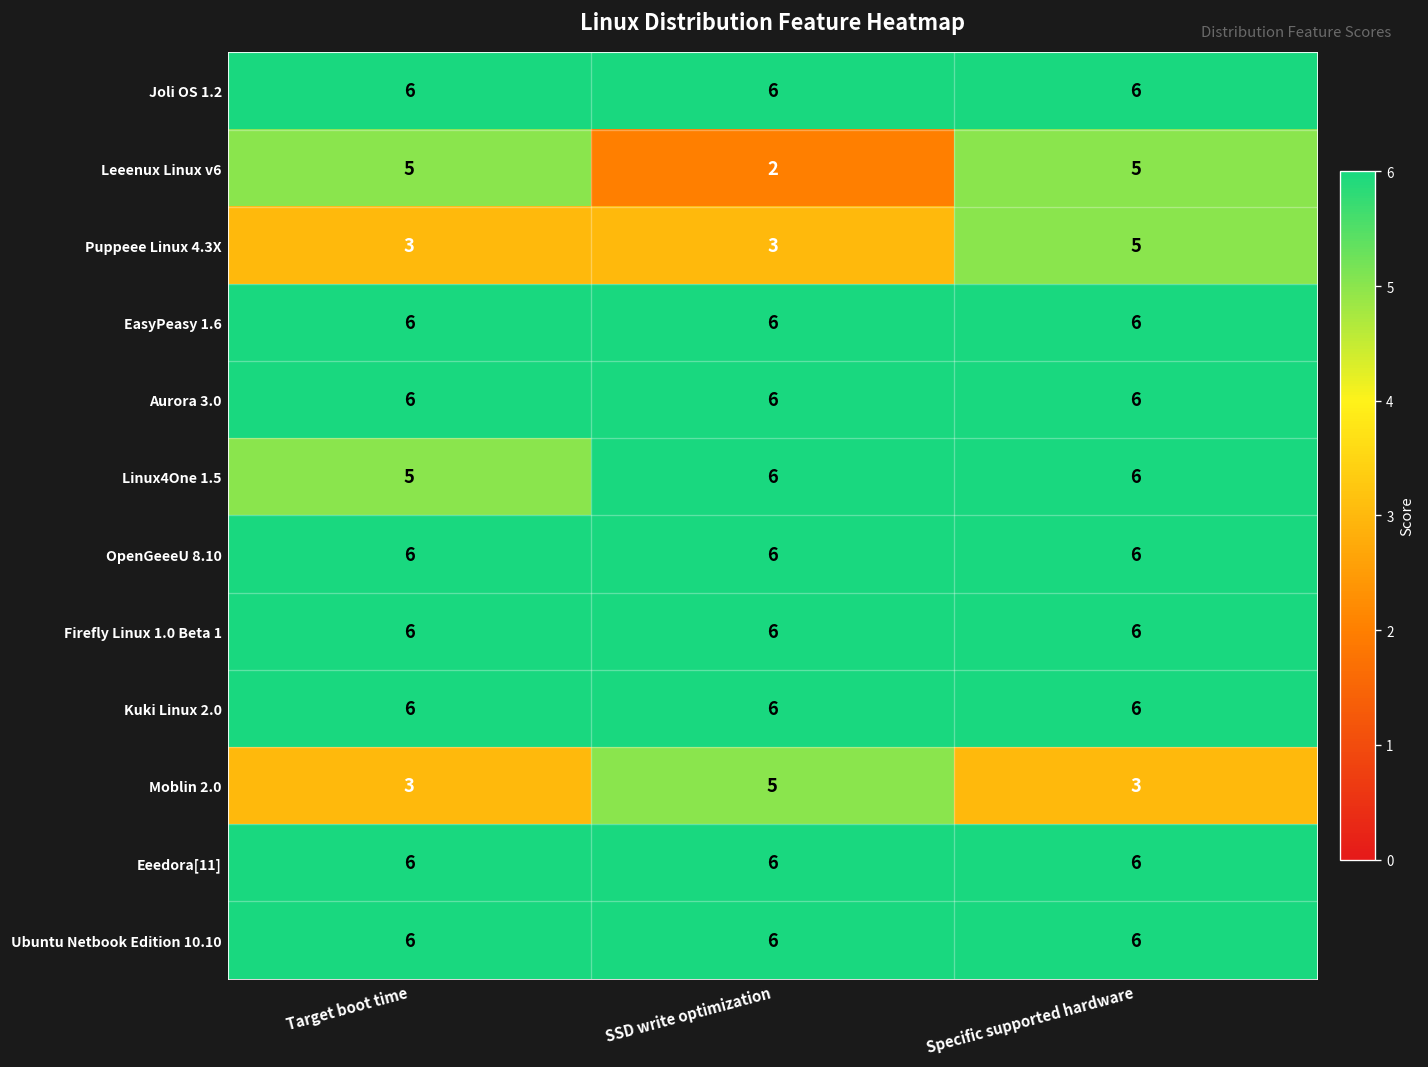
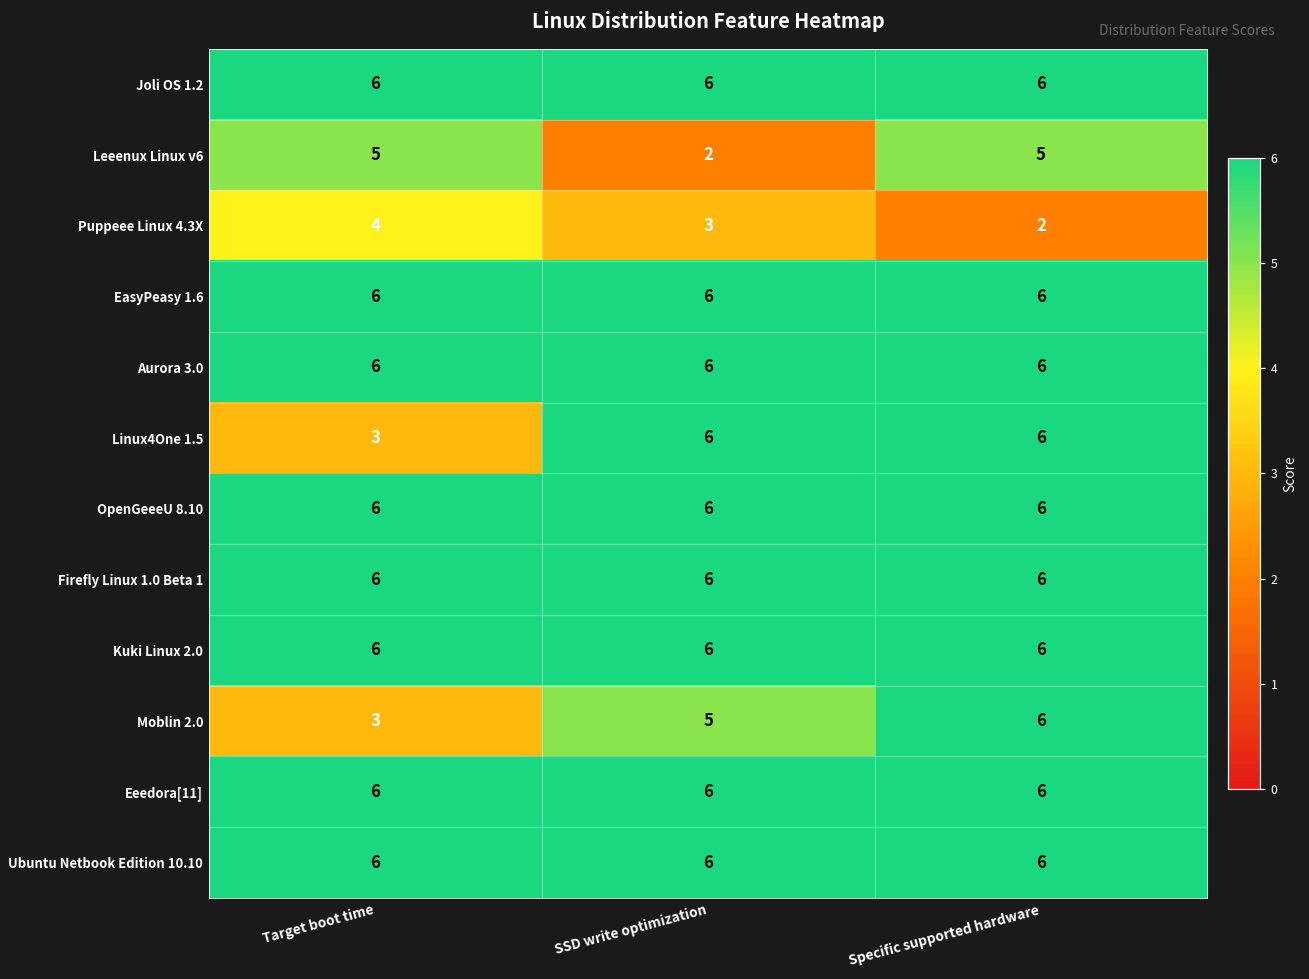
Puppeee Linux 4.3X, Target boot time: 3 -> 4
Puppeee Linux 4.3X, Specific supported hardware: 5 -> 2
Linux4One 1.5, Target boot time: 5 -> 3
Moblin 2.0, Specific supported hardware: 3 -> 6
